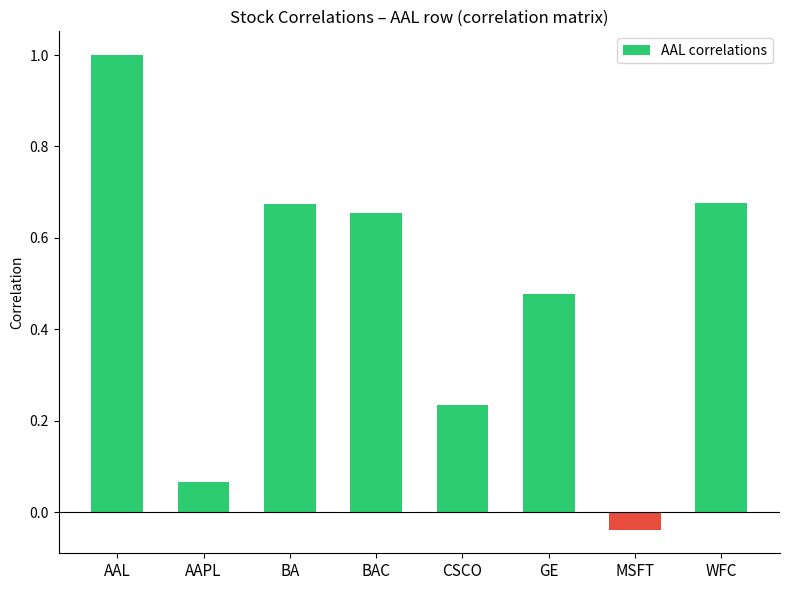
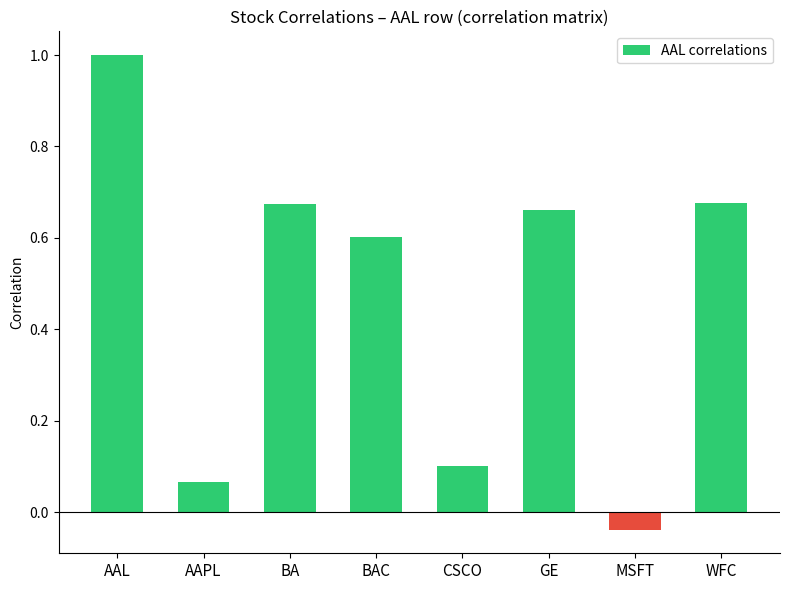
BAC: 0.65 -> 0.60
CSCO: 0.23 -> 0.10
GE: 0.48 -> 0.66
